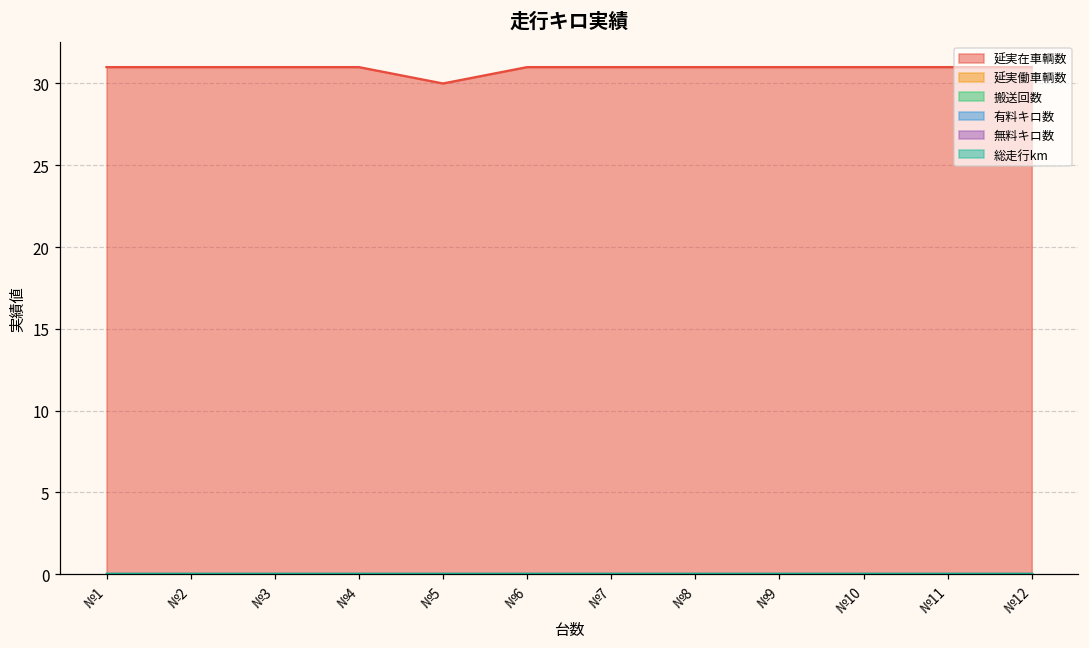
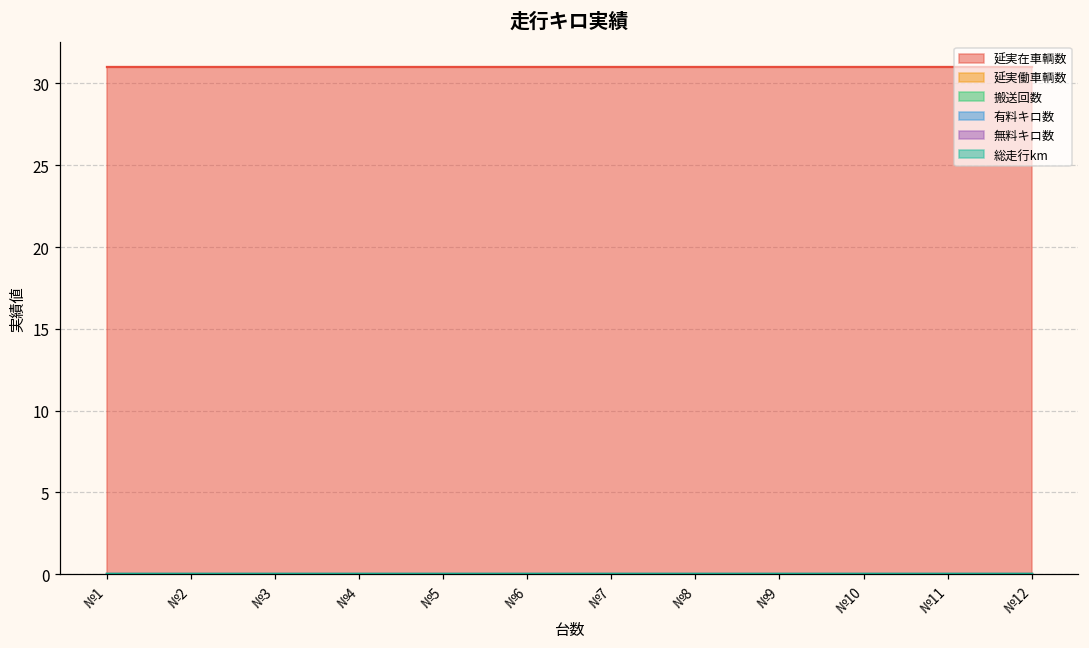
延実在車輌数, №5: 30 -> 31
